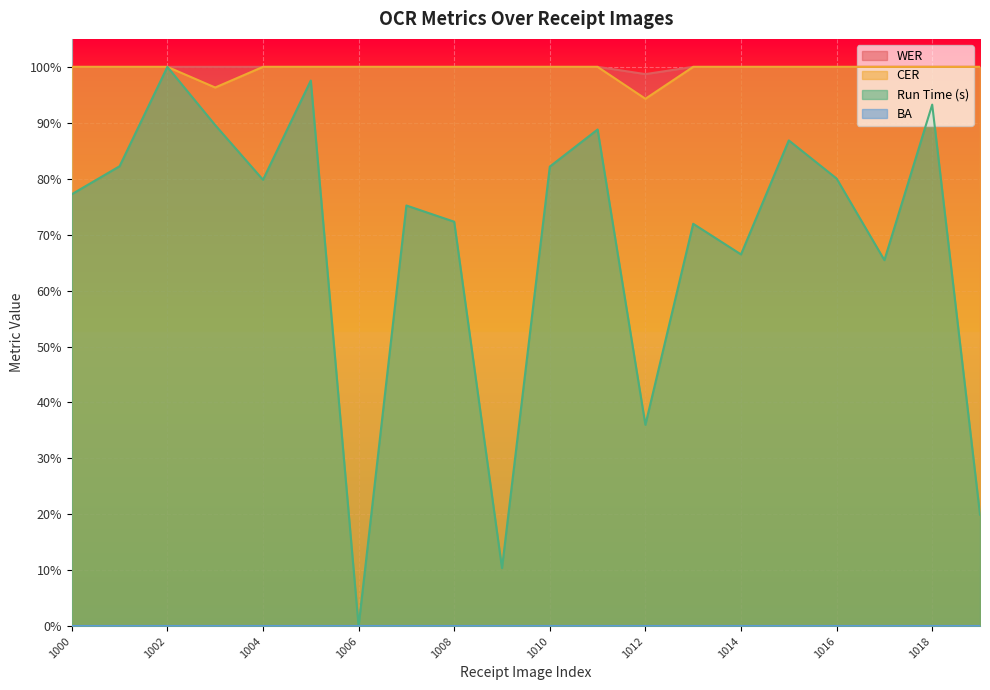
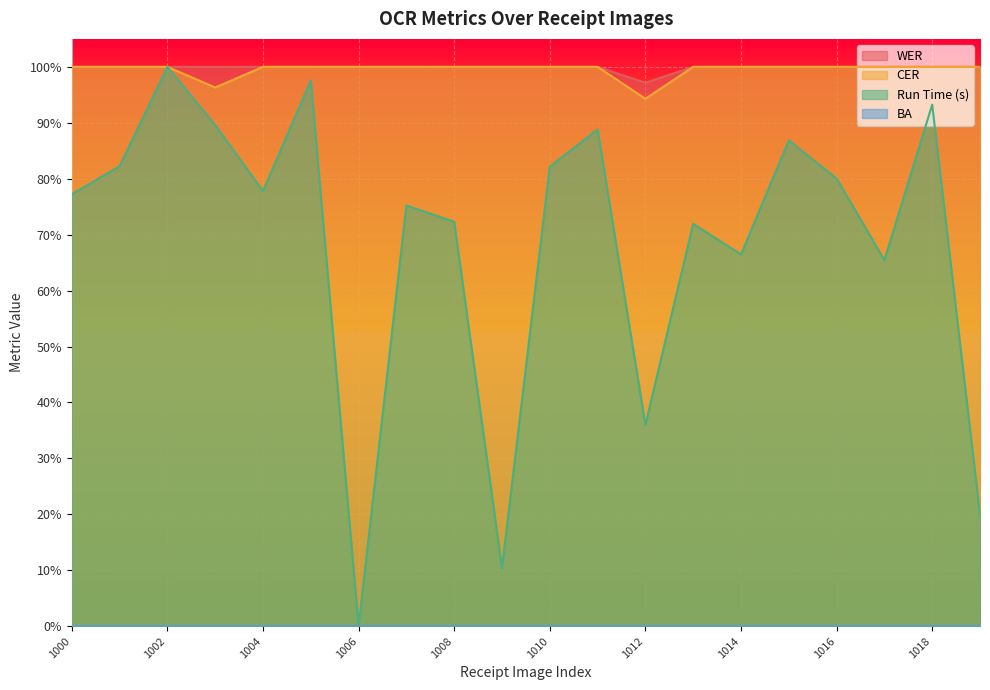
Run Time (s), 1004: 80% -> 78%
WER, 1012: 99% -> 97%
